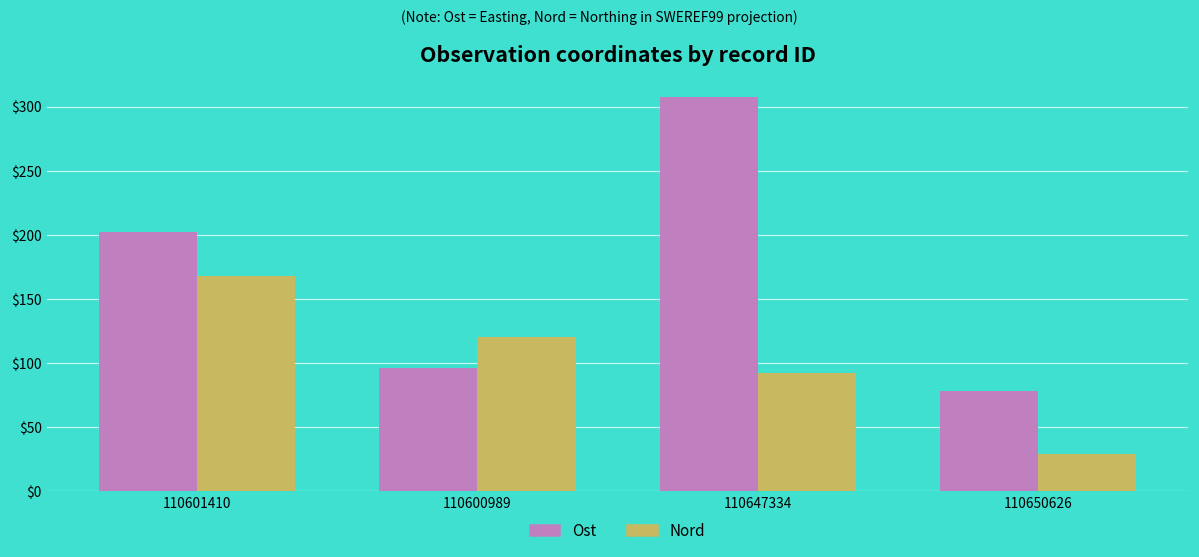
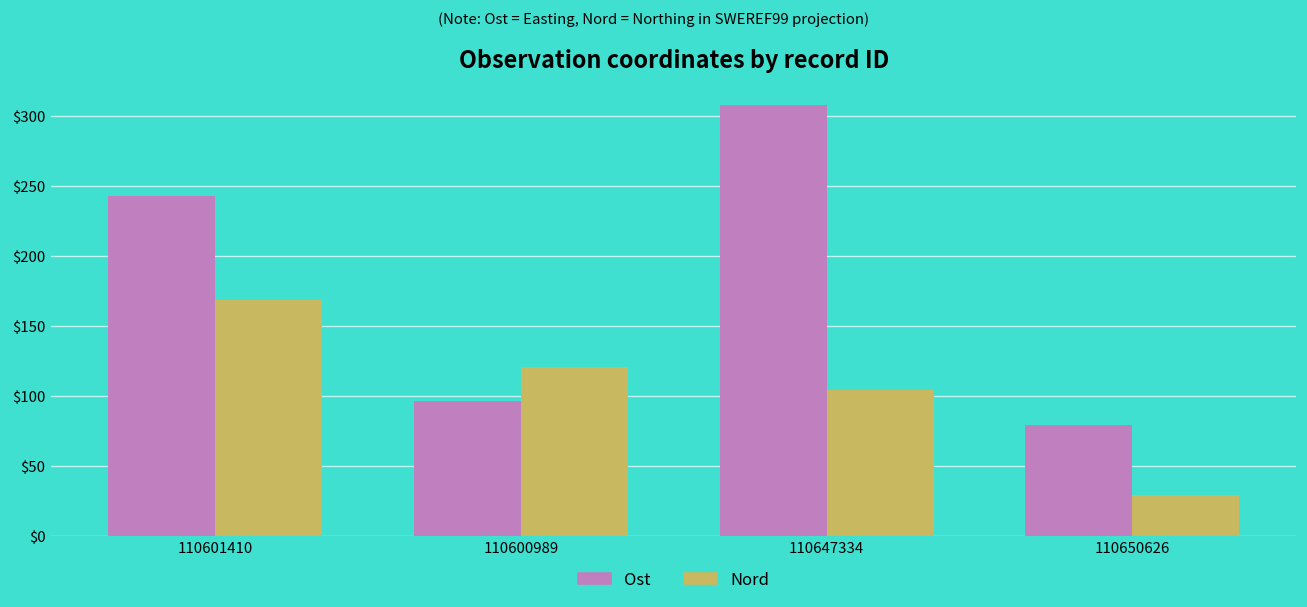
Ost, 110601410: $202 -> $243
Nord, 110647334: $93 -> $104
